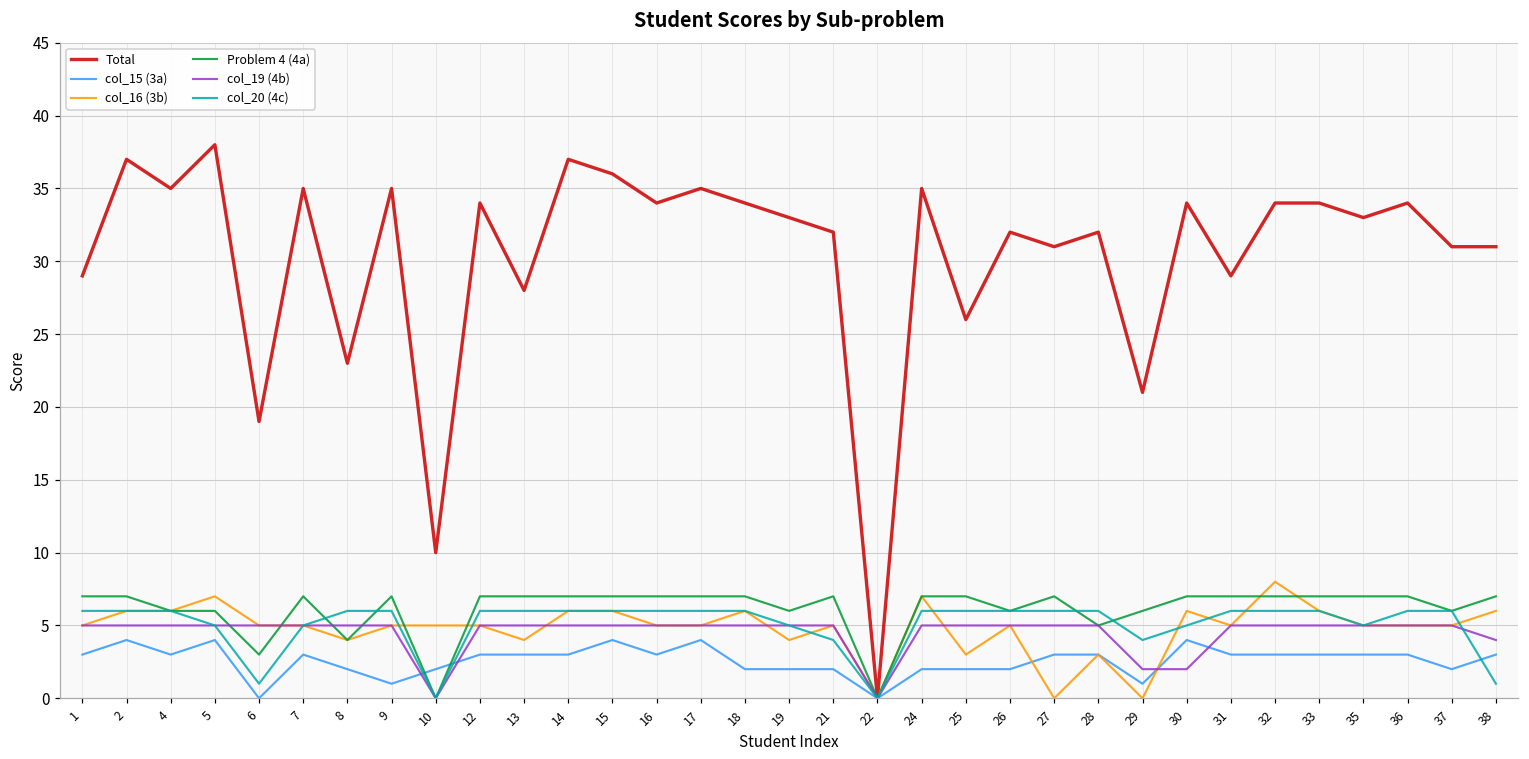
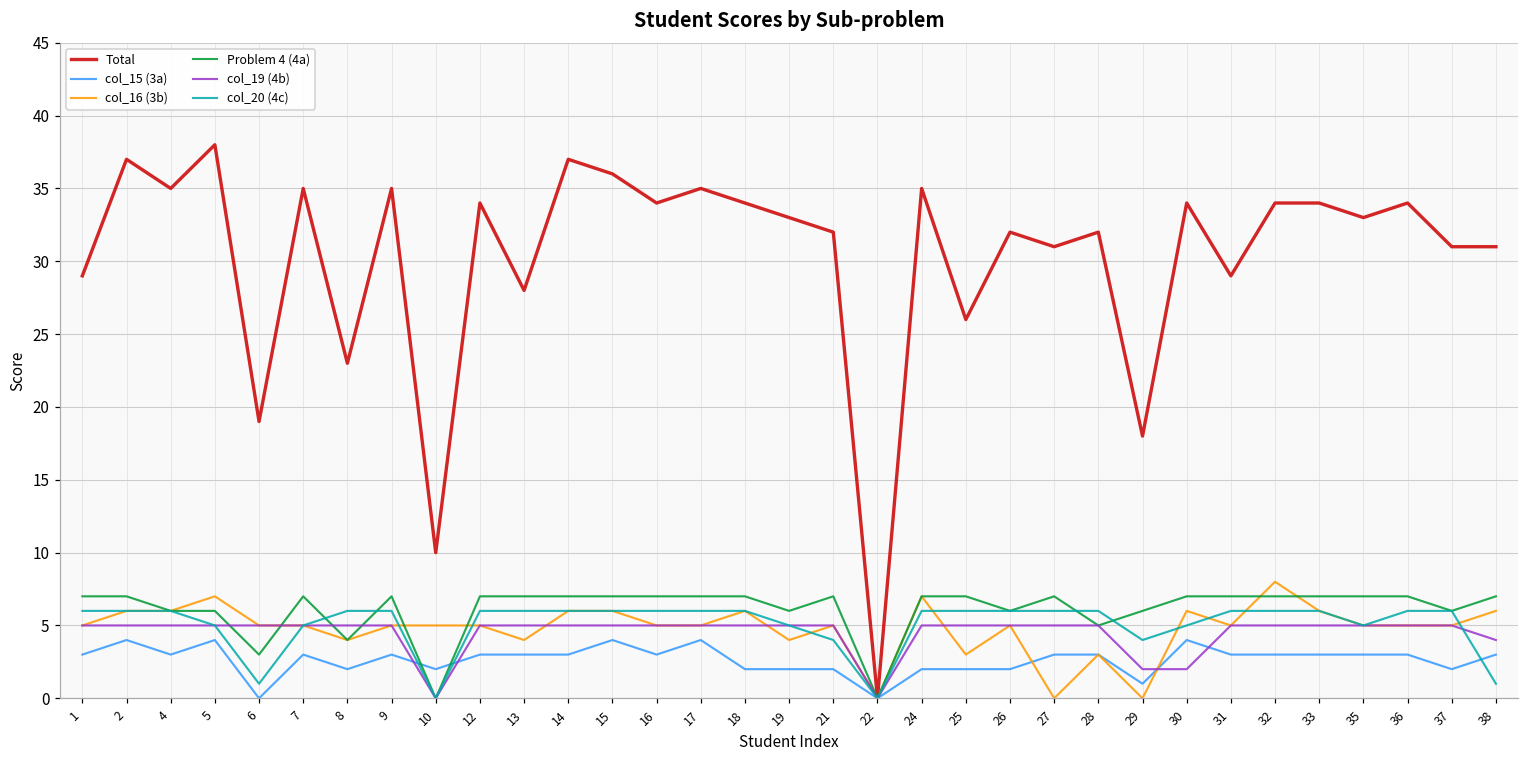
col_15 (3a), 9: 1 -> 3
Total, 29: 21 -> 18
